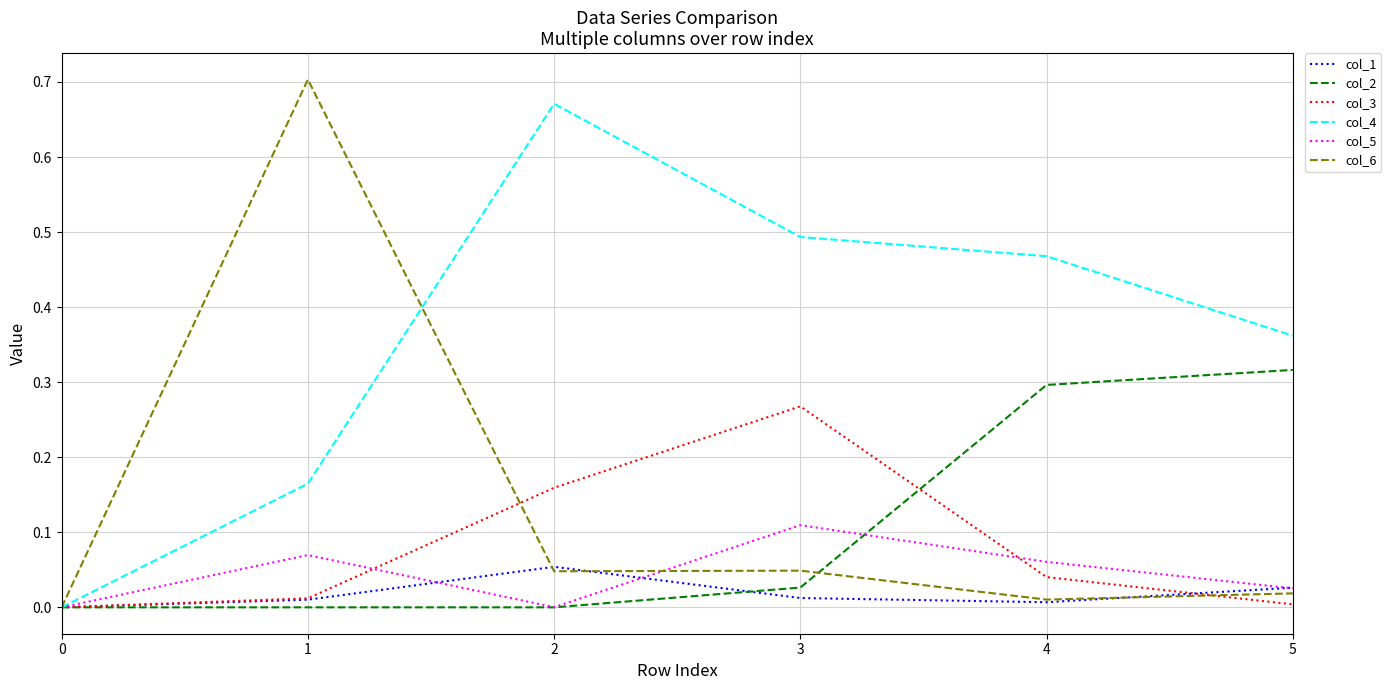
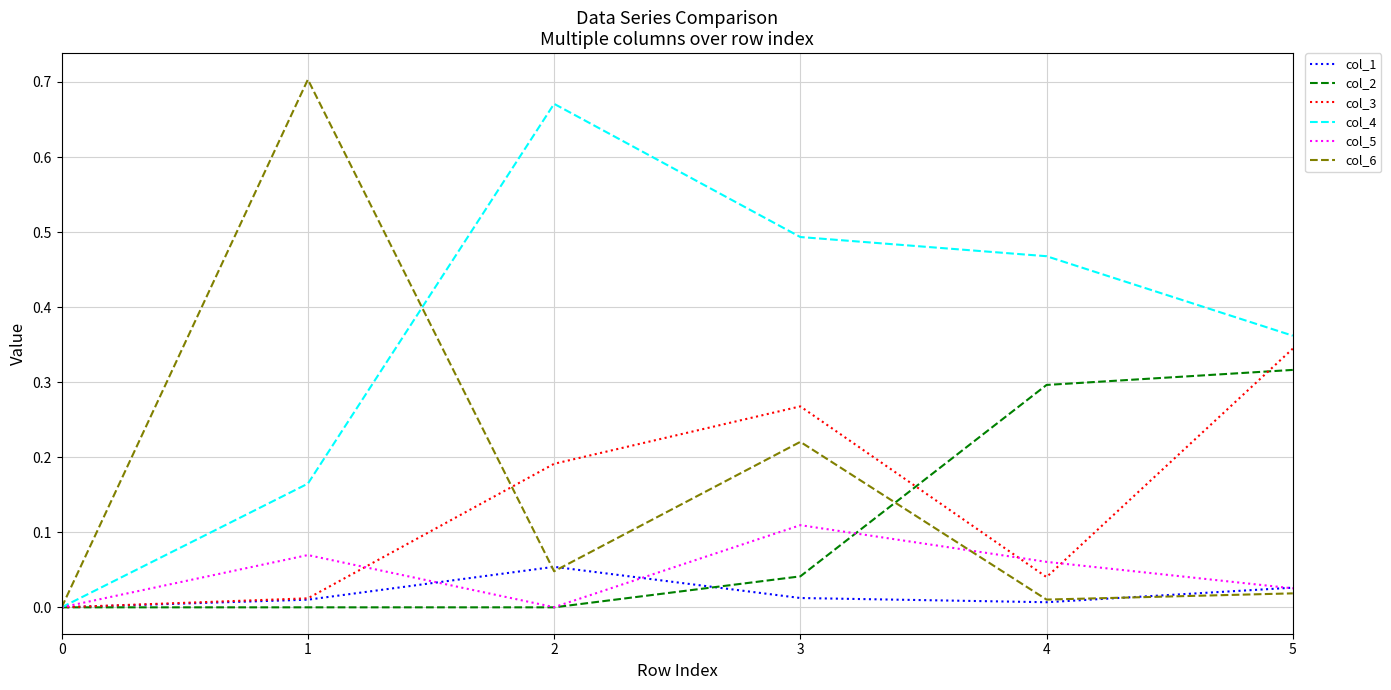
col_3, 2: 0.16 -> 0.19
col_2, 3: 0.03 -> 0.04
col_6, 3: 0.05 -> 0.22
col_3, 5: 0.00 -> 0.34
